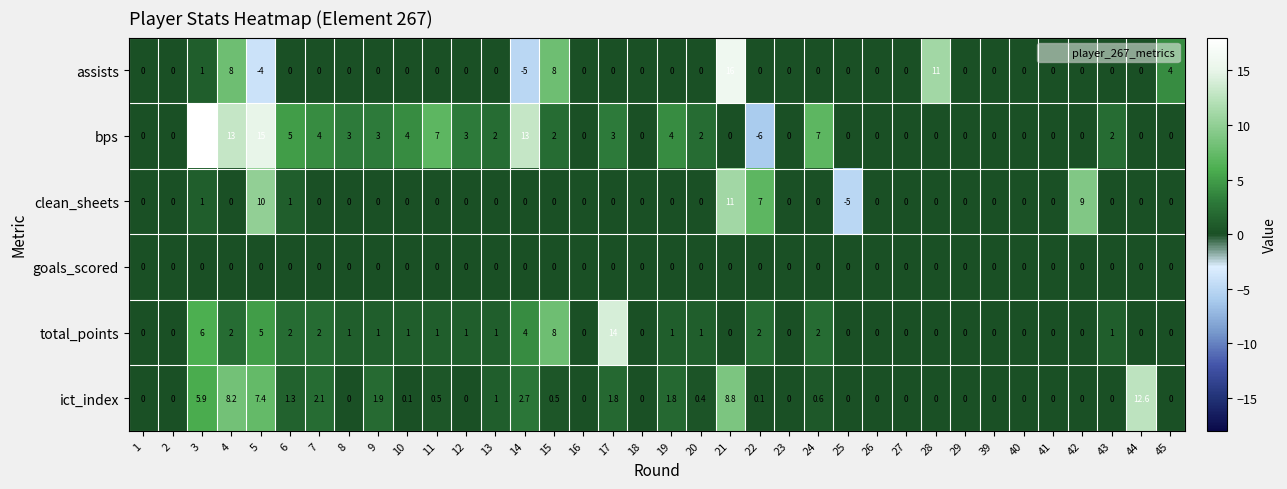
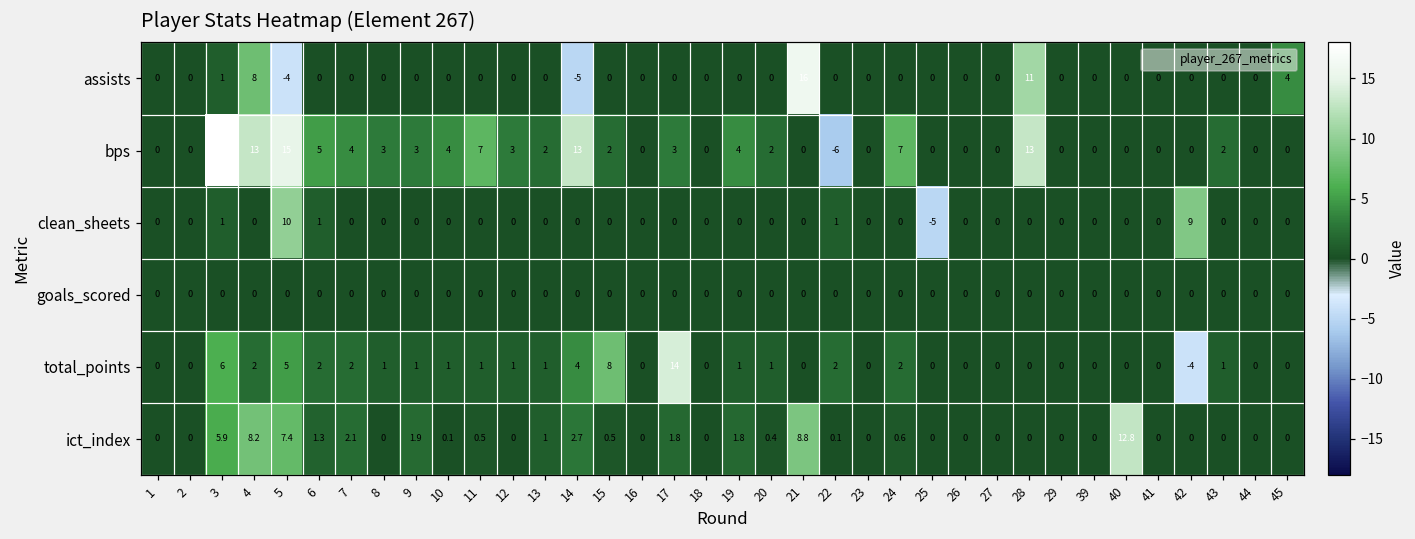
assists, 15: 8 -> 0
bps, 28: 0 -> 13
clean_sheets, 21: 11 -> 0
clean_sheets, 22: 7 -> 1
total_points, 42: 0 -> -4
ict_index, 40: 0 -> 12.8
ict_index, 44: 12.6 -> 0
